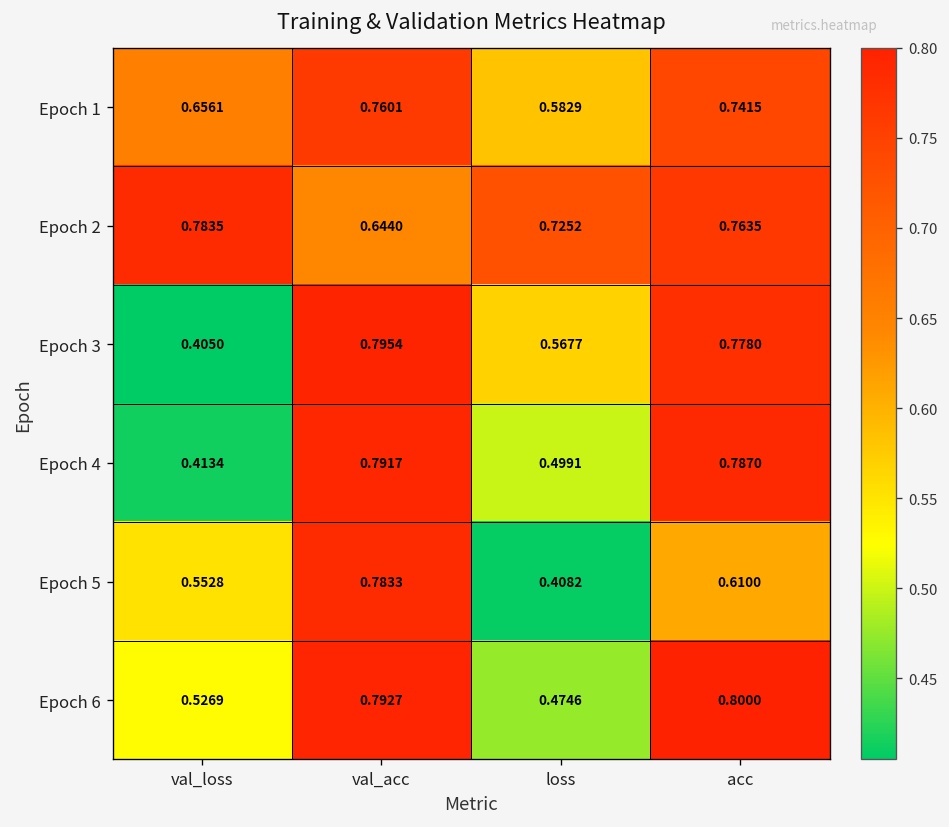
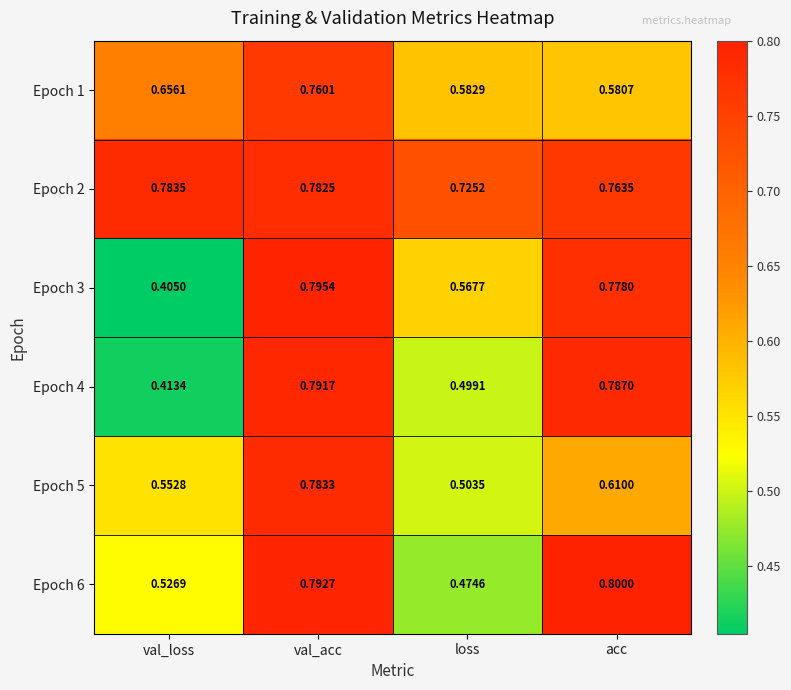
Epoch 1, acc: 0.7415 -> 0.5807
Epoch 2, val_acc: 0.6440 -> 0.7825
Epoch 5, loss: 0.4082 -> 0.5035
